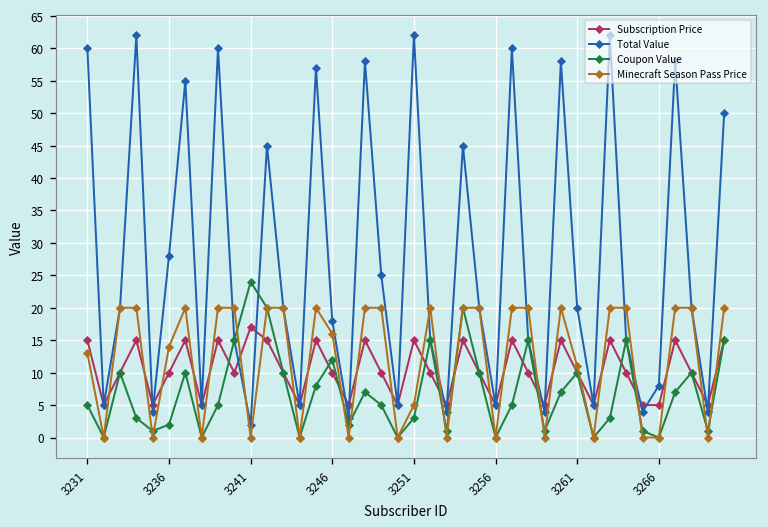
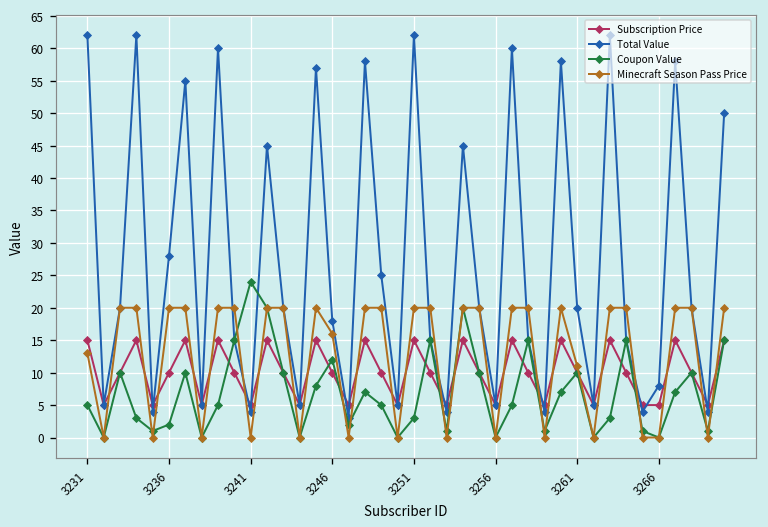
Total Value, 3231: 60 -> 62
Minecraft Season Pass Price, 3236: 14 -> 20
Subscription Price, 3241: 17 -> 5
Total Value, 3241: 2 -> 4
Minecraft Season Pass Price, 3251: 5 -> 20
